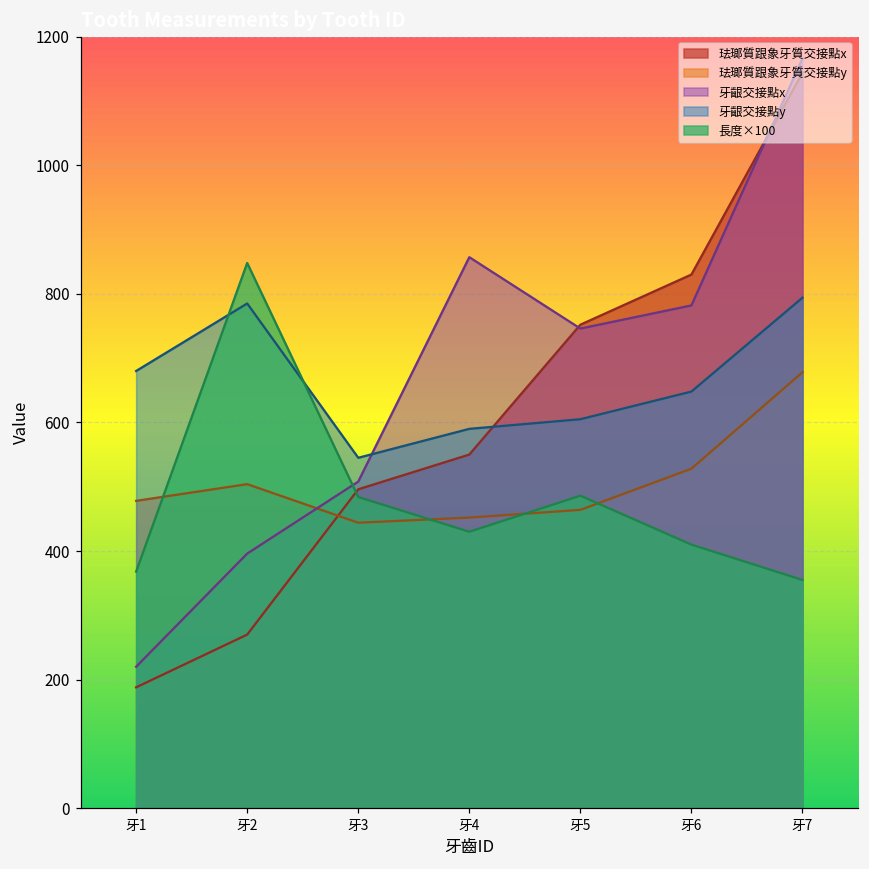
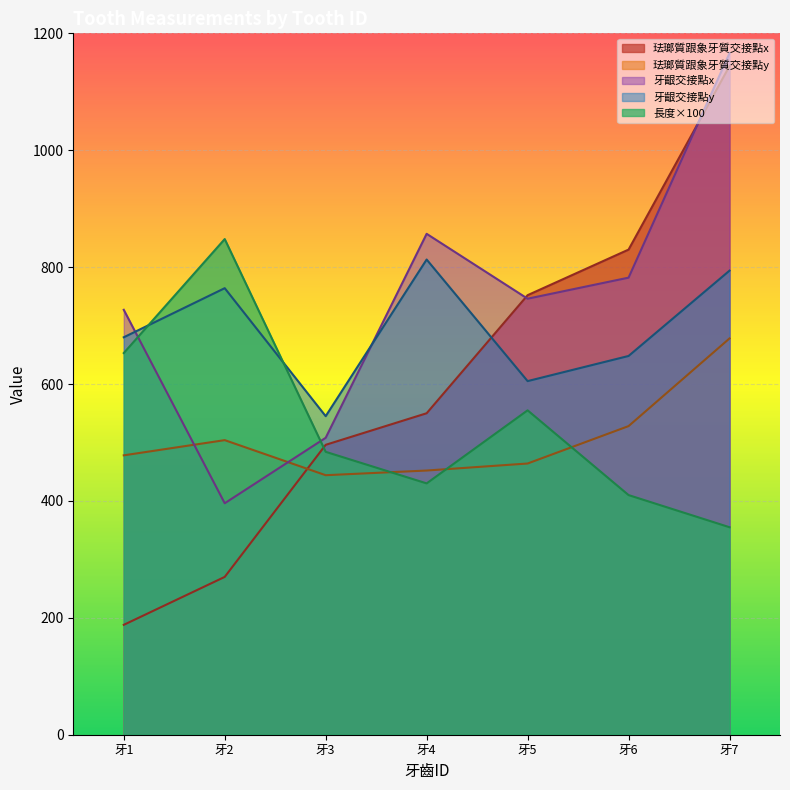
牙齦交接點x, 牙1: 220 -> 730
長度×100, 牙1: 370 -> 650
牙齦交接點y, 牙2: 790 -> 760
牙齦交接點y, 牙4: 590 -> 810
長度×100, 牙5: 490 -> 560
